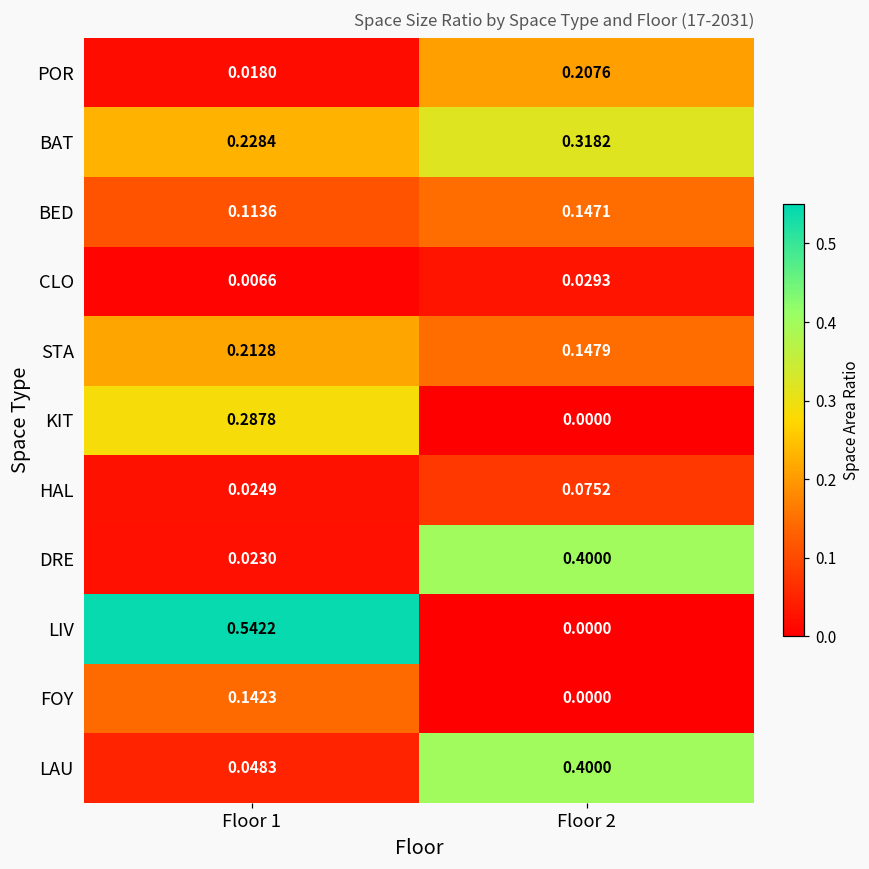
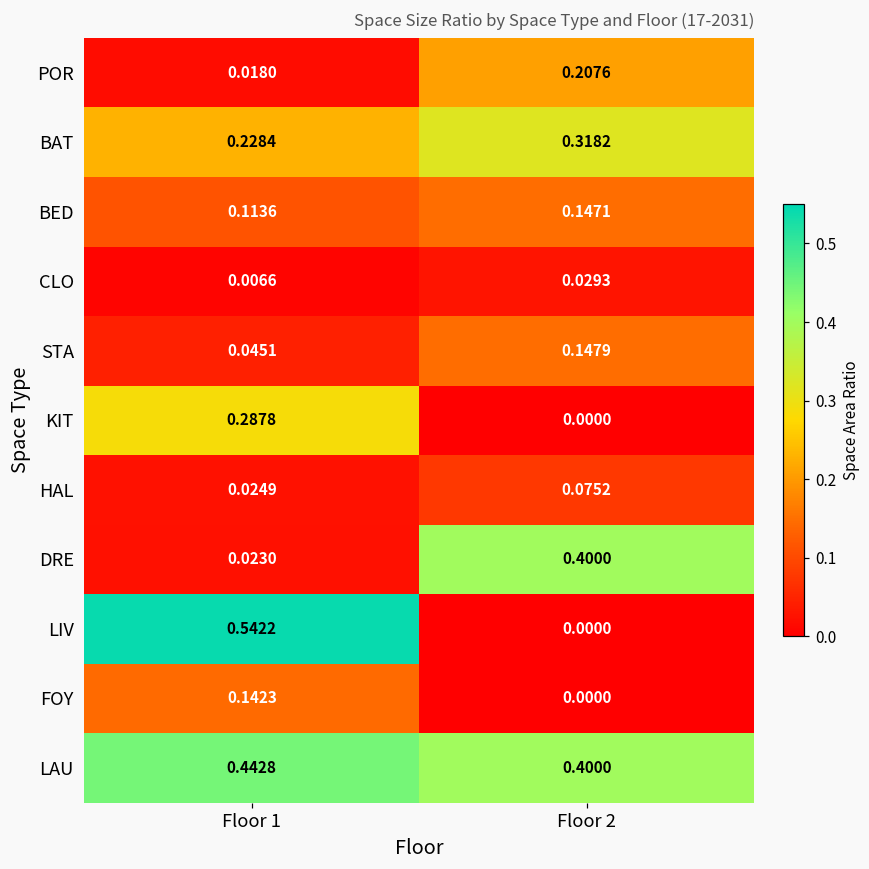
STA, Floor 1: 0.2128 -> 0.0451
LAU, Floor 1: 0.0483 -> 0.4428
